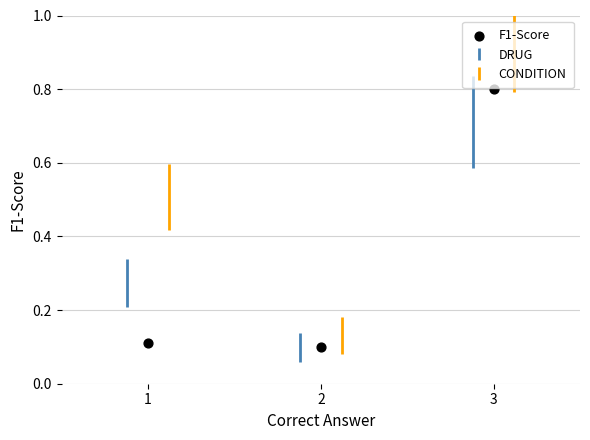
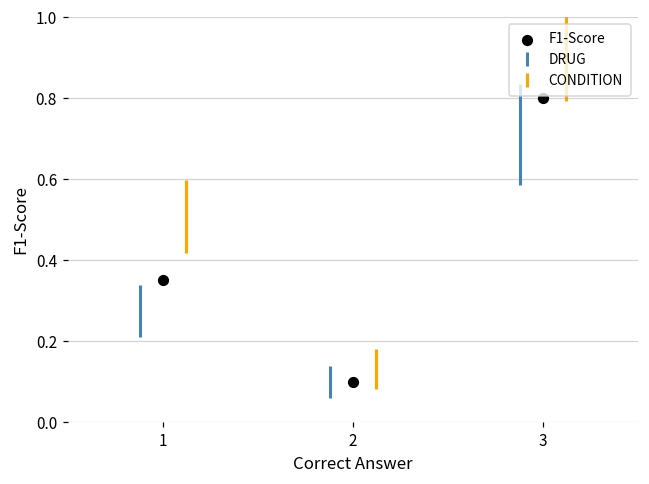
1: 0.11 -> 0.35
